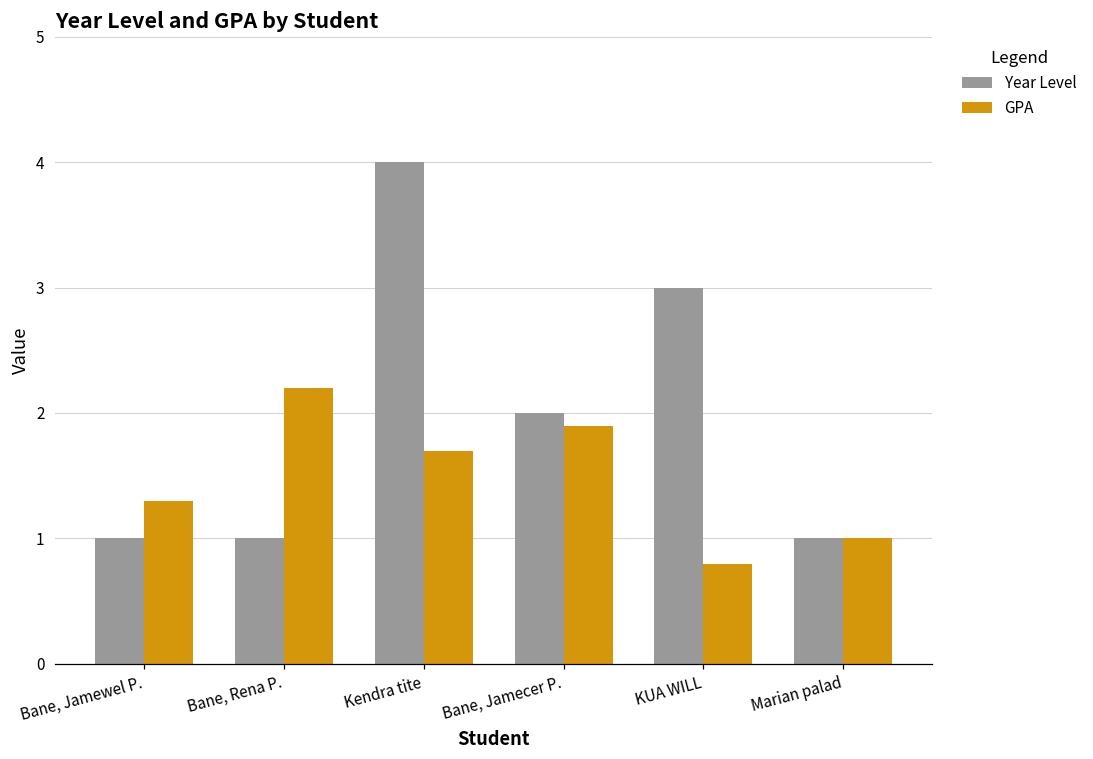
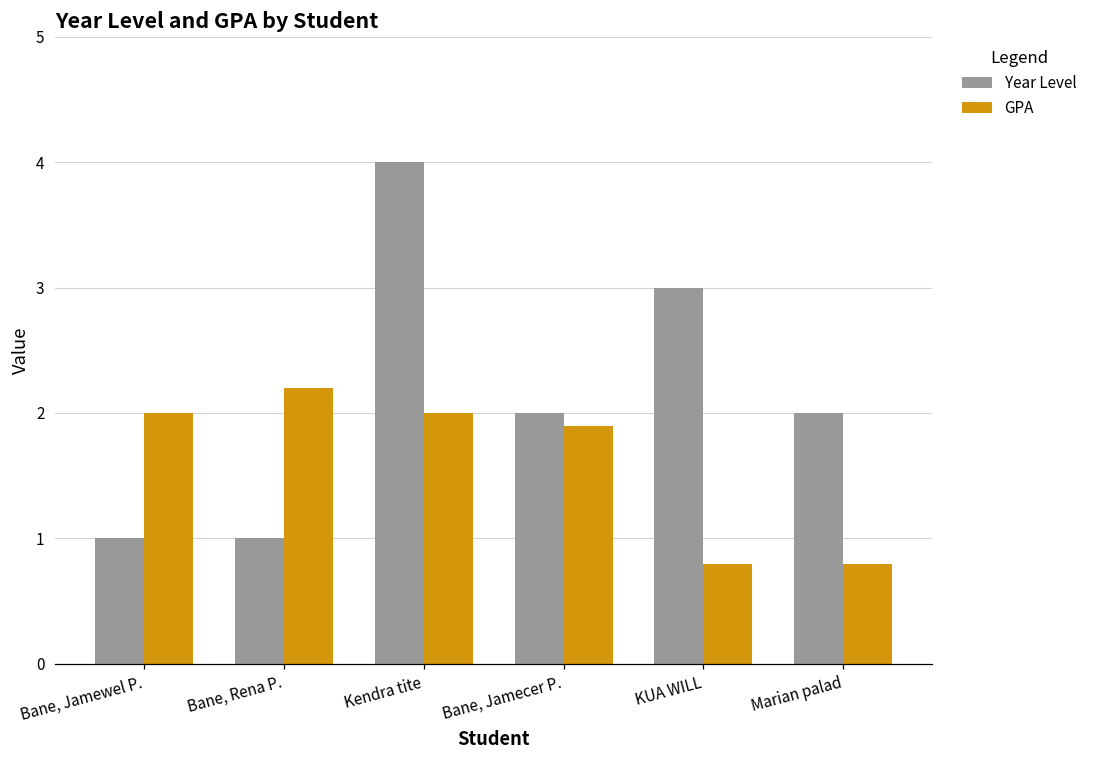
GPA, Bane, Jamewel P.: 1.3 -> 2.0
GPA, Kendra tite: 1.7 -> 2.0
Year Level, Marian palad: 1 -> 2
GPA, Marian palad: 1.0 -> 0.8
